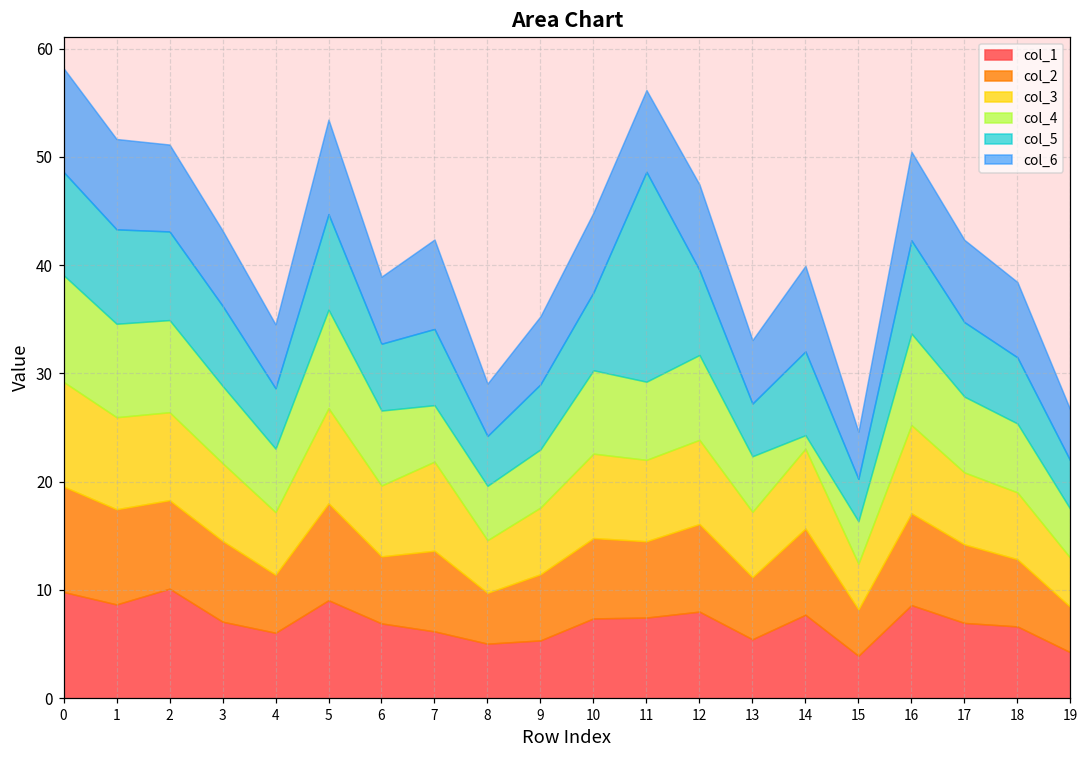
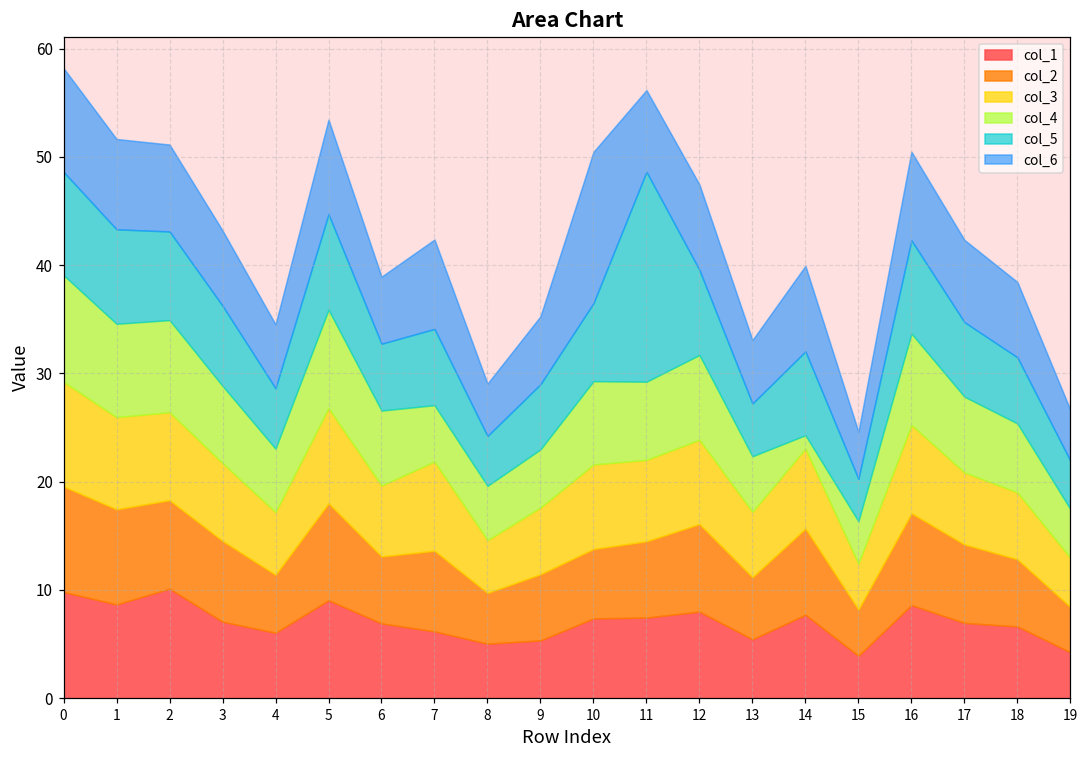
col_2, 10: 7 -> 6
col_6, 10: 7 -> 14
